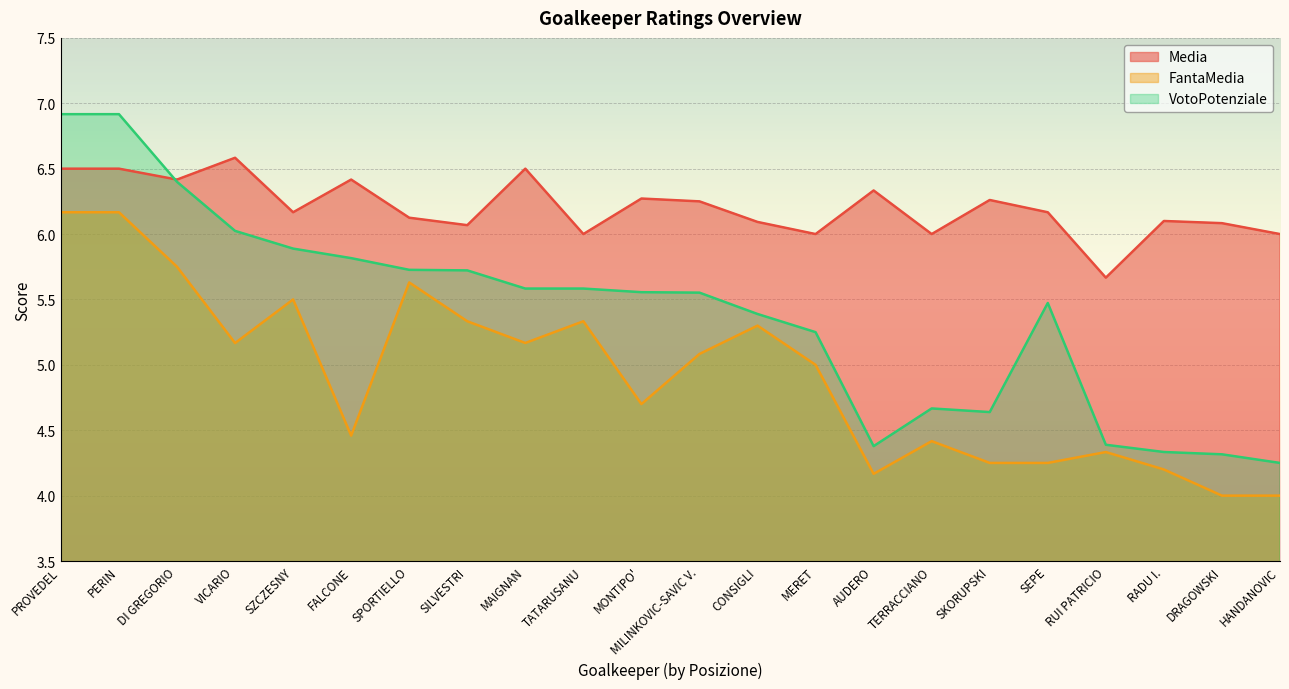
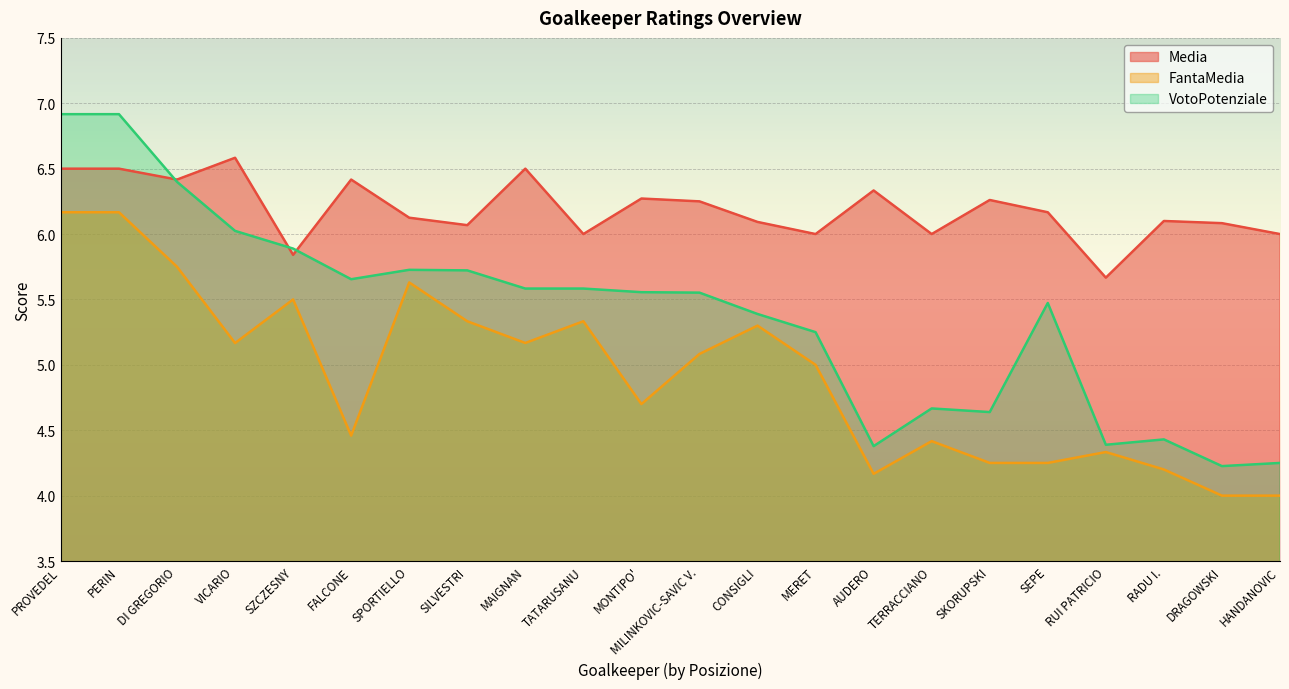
Media, SZCZESNY: 6.17 -> 5.84
VotoPotenziale, FALCONE: 5.82 -> 5.65
VotoPotenziale, RADU I.: 4.33 -> 4.43
VotoPotenziale, DRAGOWSKI: 4.32 -> 4.23
